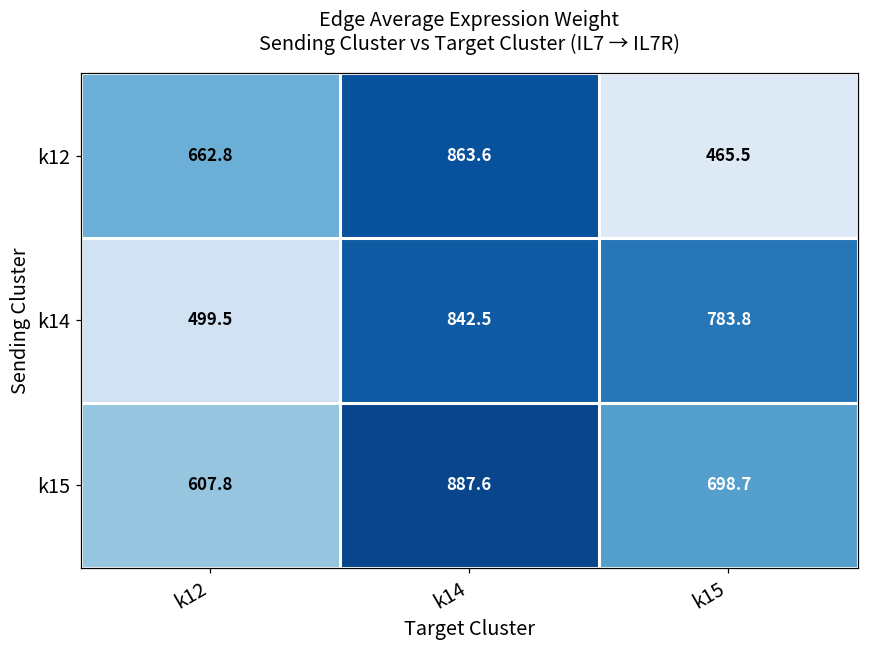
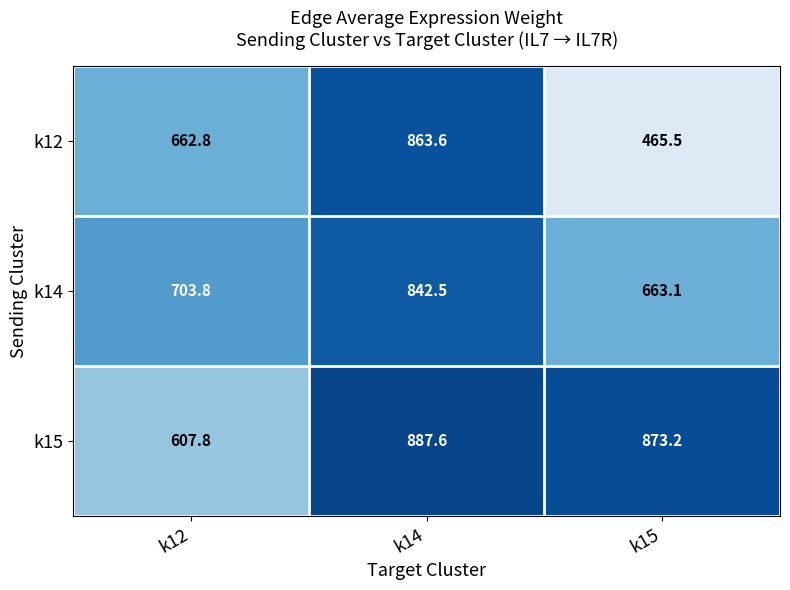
k14, k12: 499.5 -> 703.8
k14, k15: 783.8 -> 663.1
k15, k15: 698.7 -> 873.2
